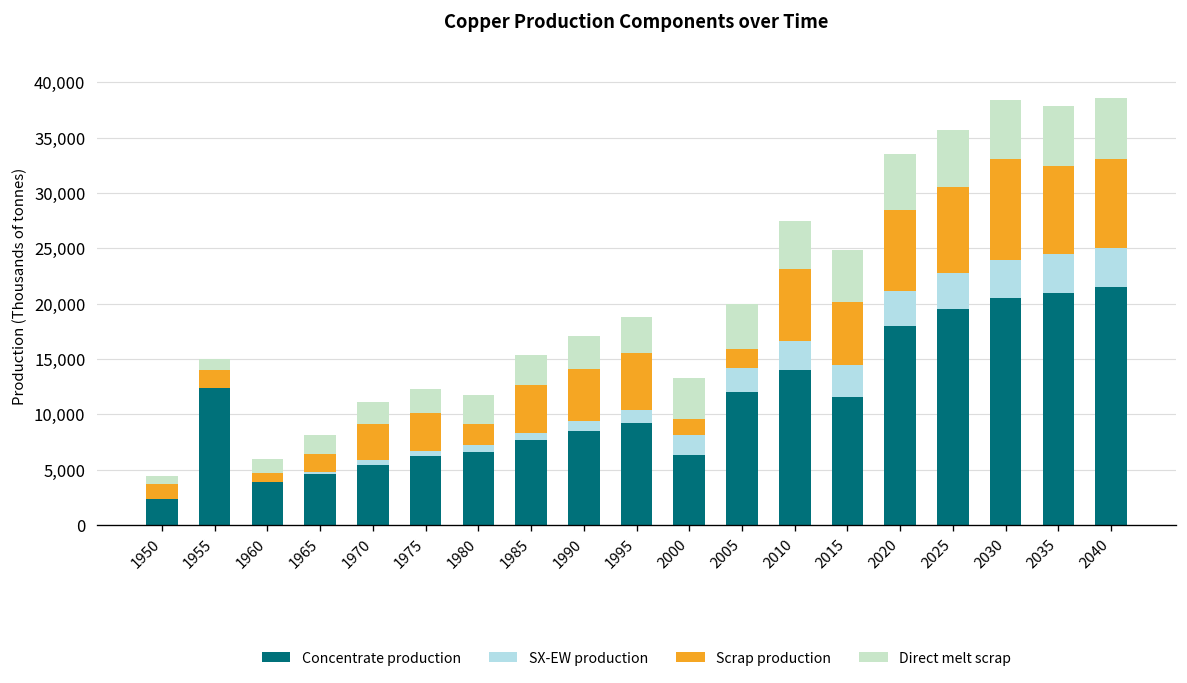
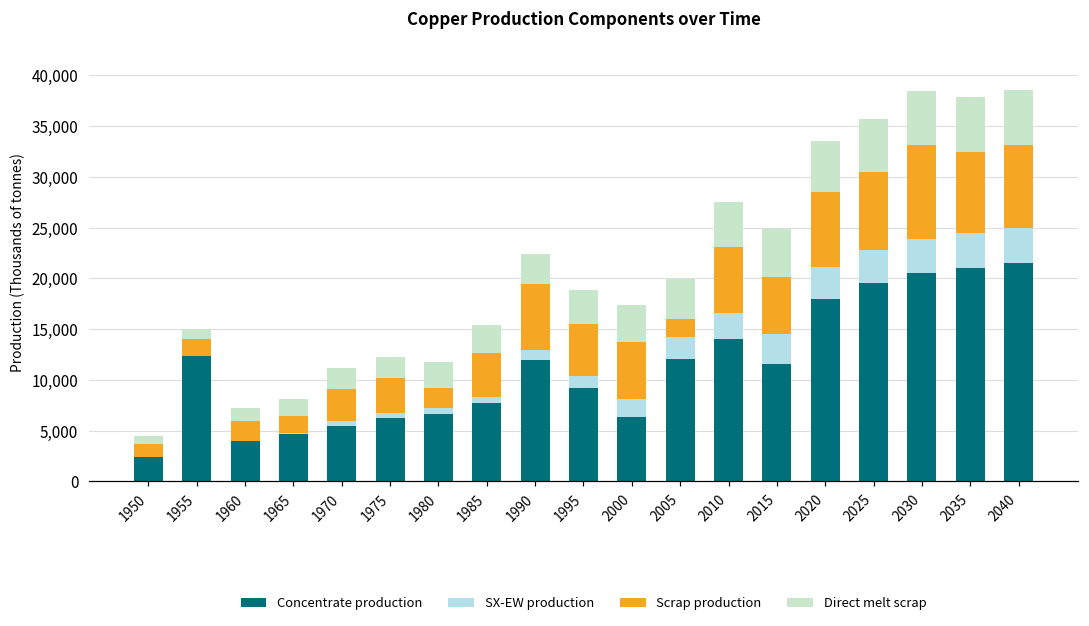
Scrap production, 1960: 1,000 -> 2,000
Concentrate production, 1990: 9,000 -> 12,000
Scrap production, 1990: 5,000 -> 7,000
Scrap production, 2000: 1,000 -> 6,000
